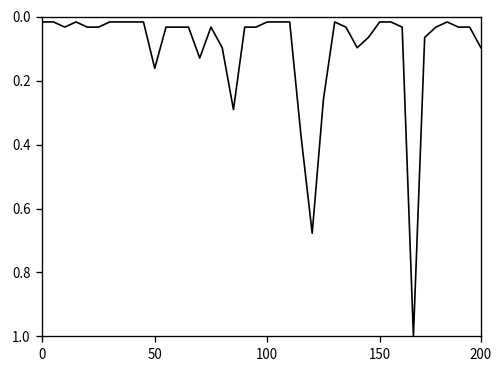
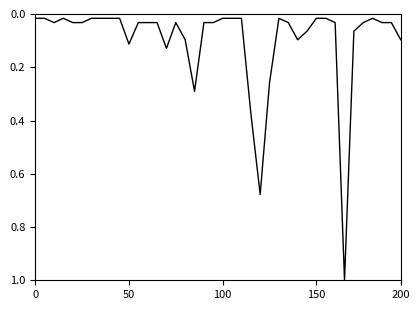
50: 0.16 -> 0.11
